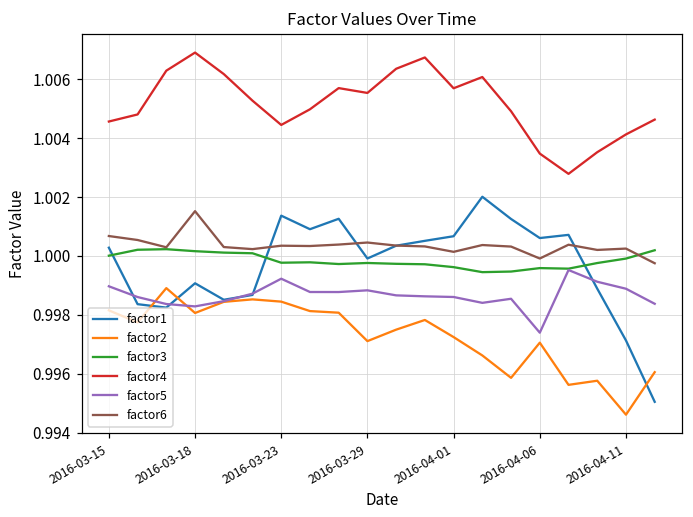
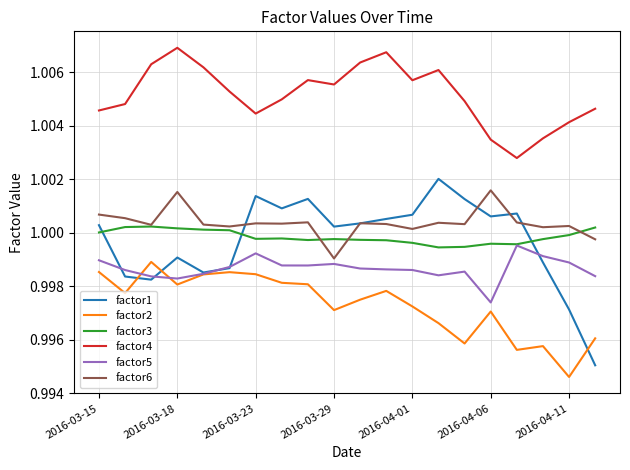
factor2, 2016-03-15: 0.9982 -> 0.9985
factor1, 2016-03-29: 0.9999 -> 1.0002
factor6, 2016-03-29: 1.0005 -> 0.9990
factor6, 2016-04-06: 0.9999 -> 1.0016
